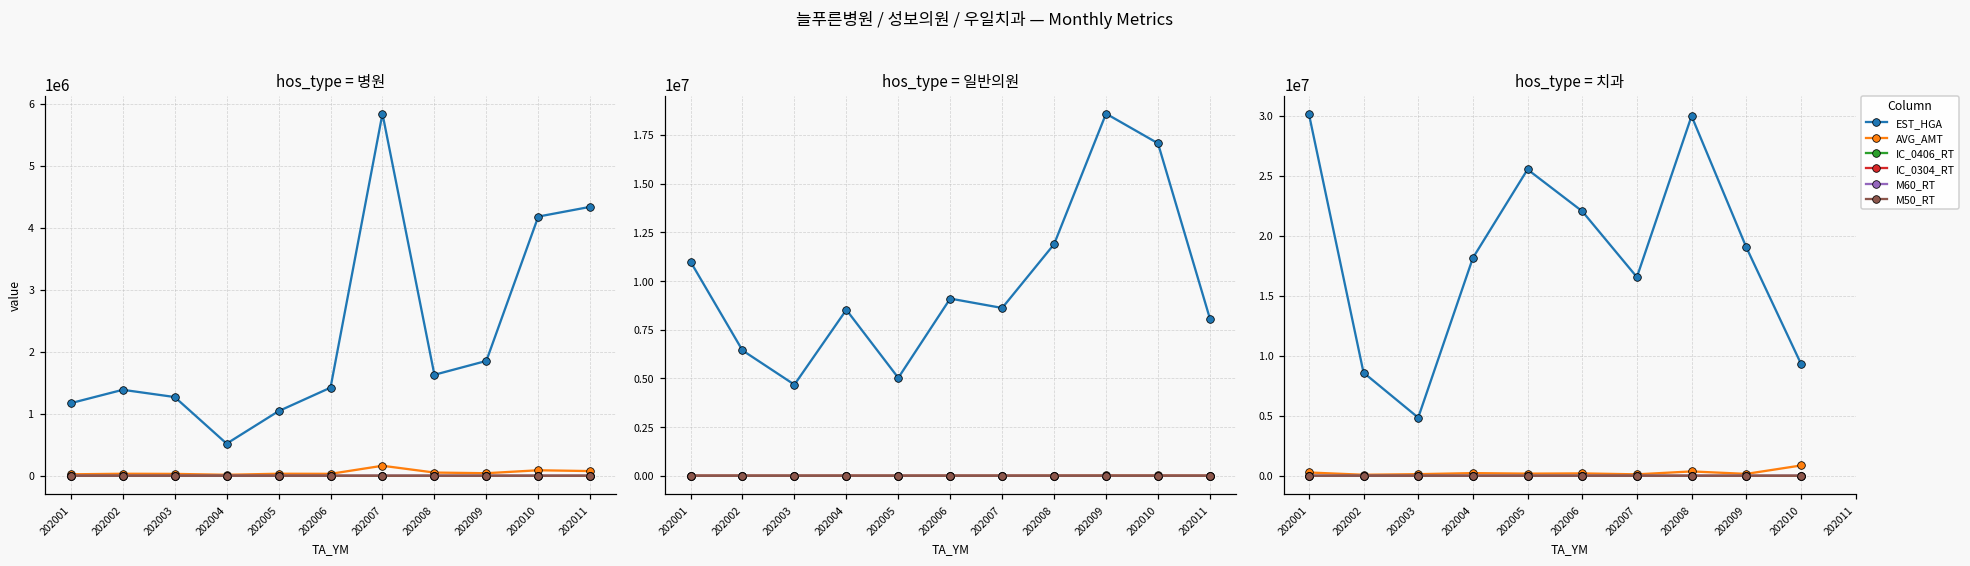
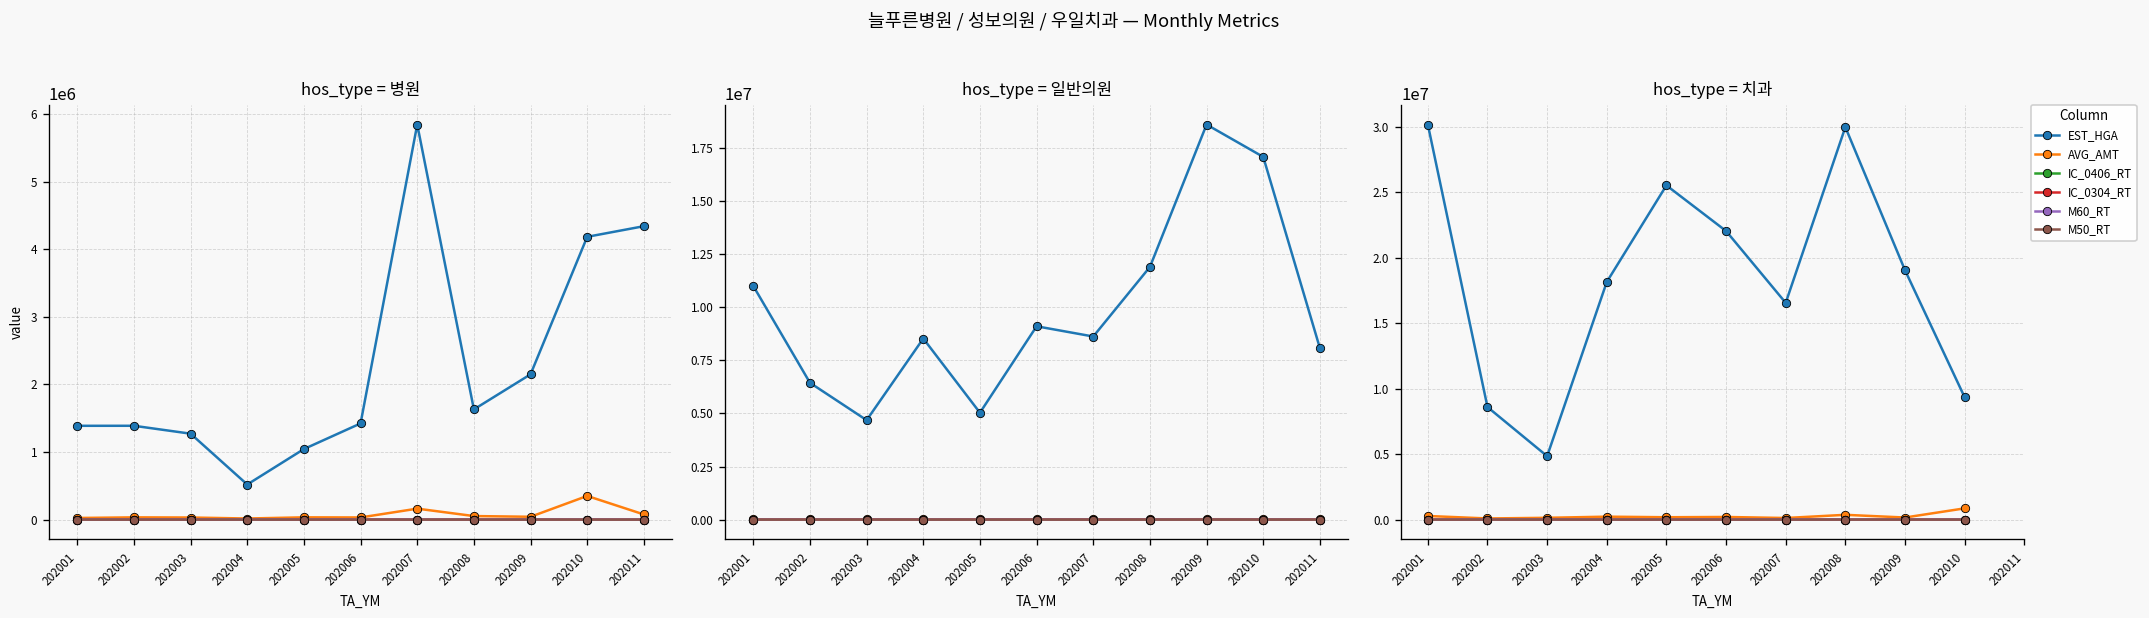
hos_type = 병원, EST_HGA, 202001: 1200000 -> 1400000
hos_type = 병원, EST_HGA, 202009: 1900000 -> 2100000
hos_type = 병원, AVG_AMT, 202010: 100000 -> 400000
